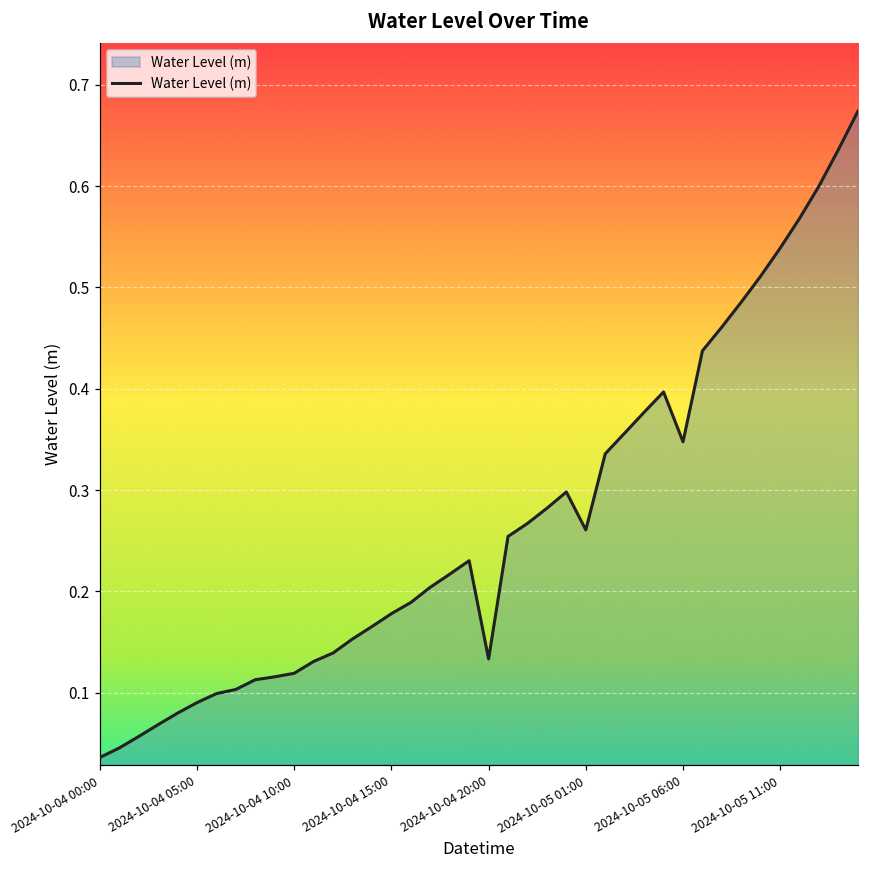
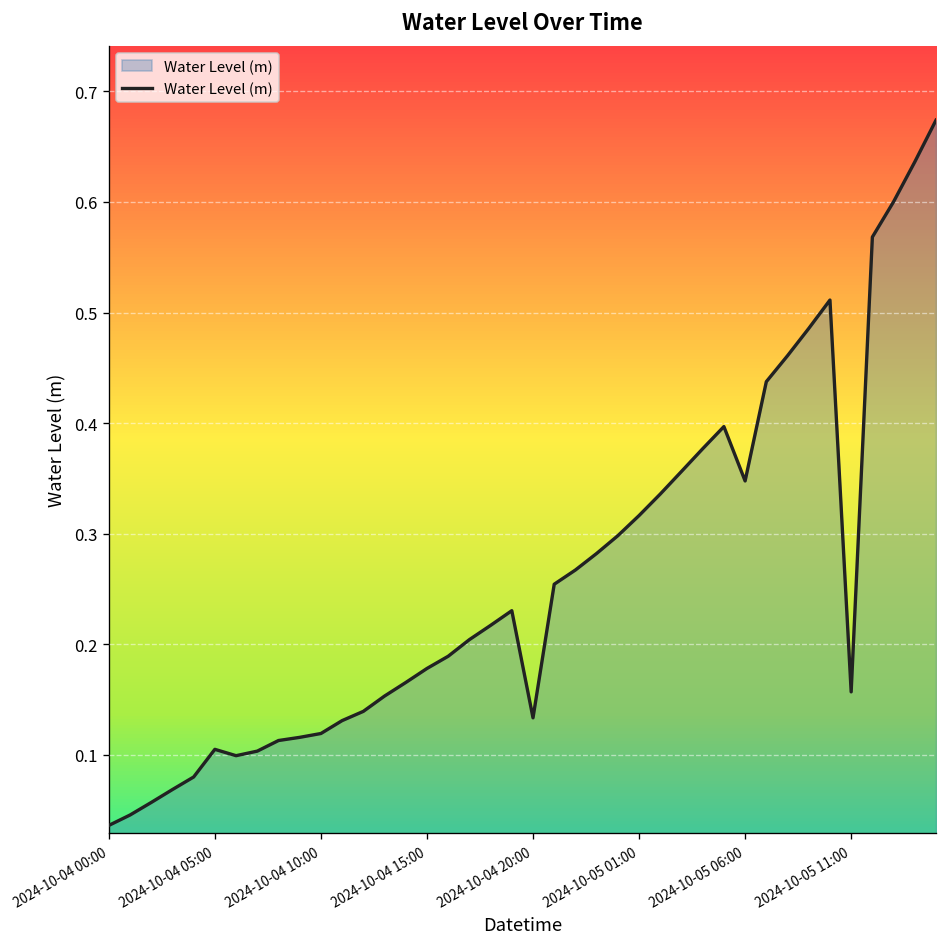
2024-10-04 05:00: 0.09 -> 0.10
2024-10-05 01:00: 0.26 -> 0.32
2024-10-05 11:00: 0.54 -> 0.16
